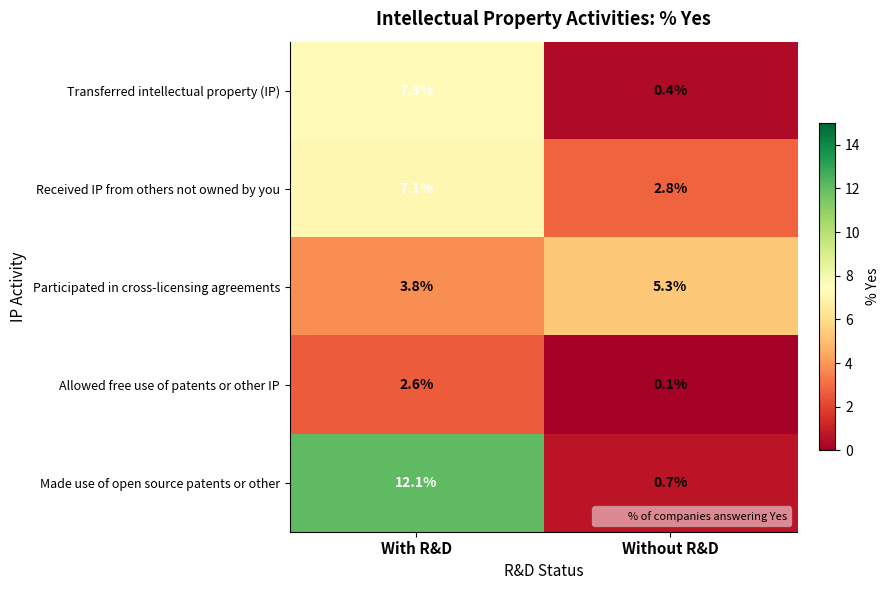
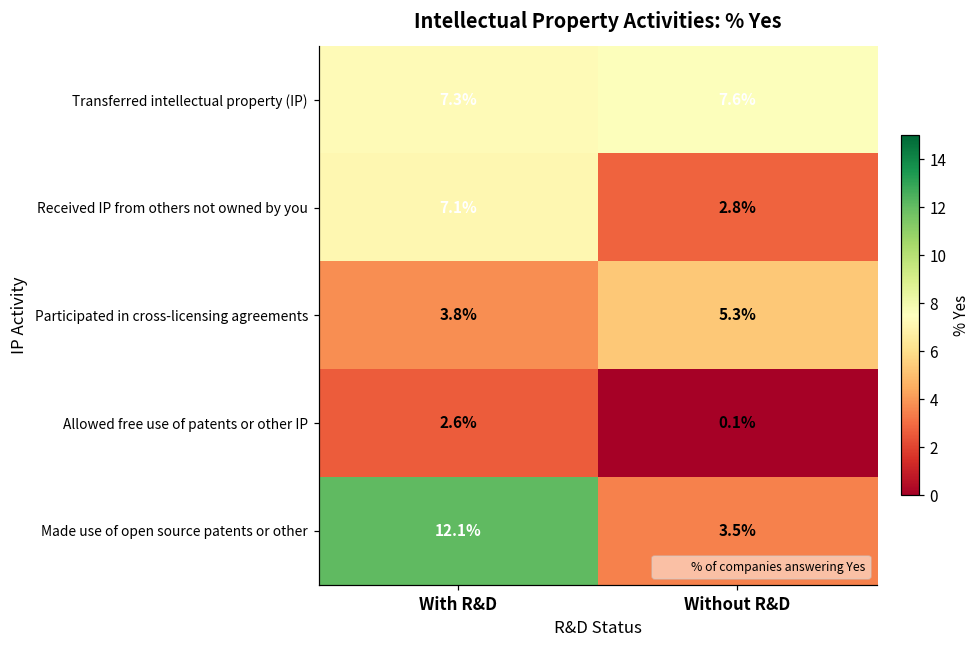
Transferred intellectual property (IP), Without R&D: 0.4% -> 7.6%
Made use of open source patents or other, Without R&D: 0.7% -> 3.5%
